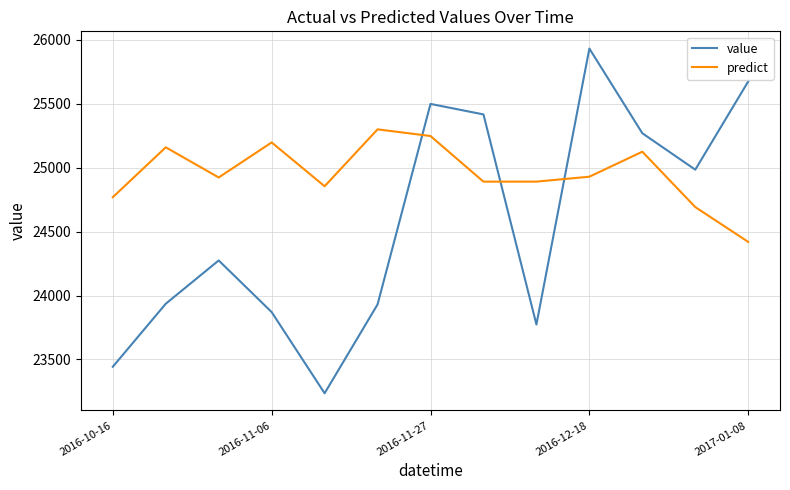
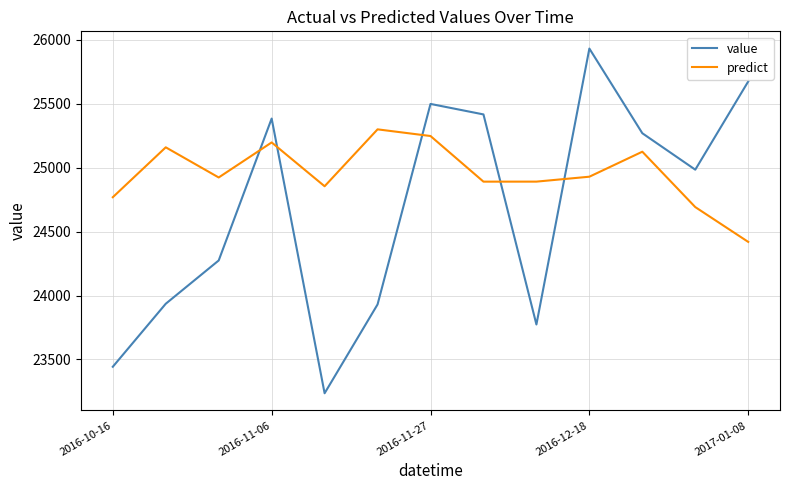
value, 2016-11-06: 23870 -> 25380
